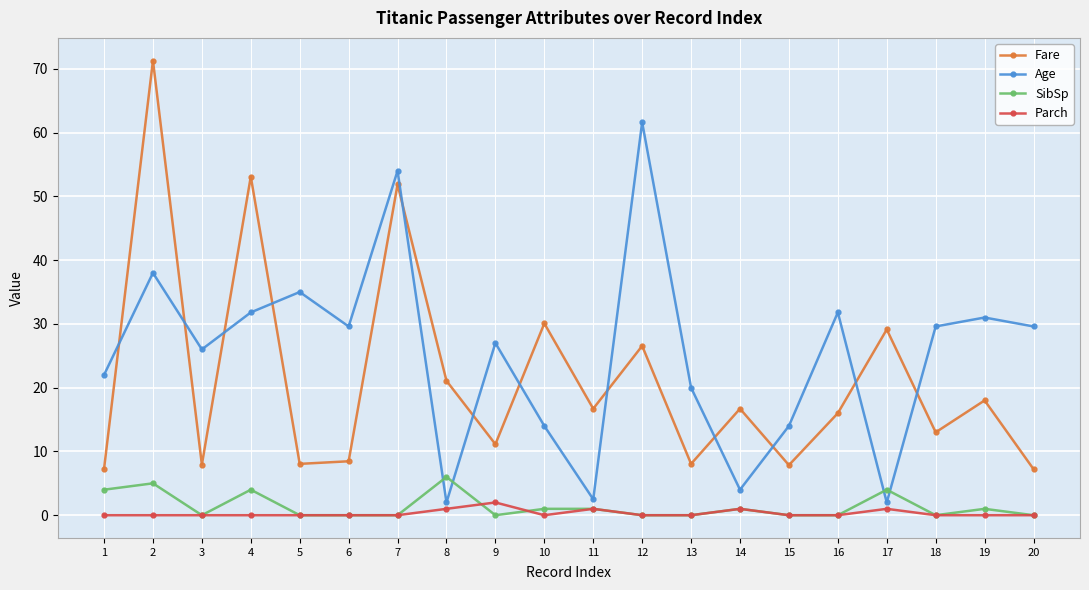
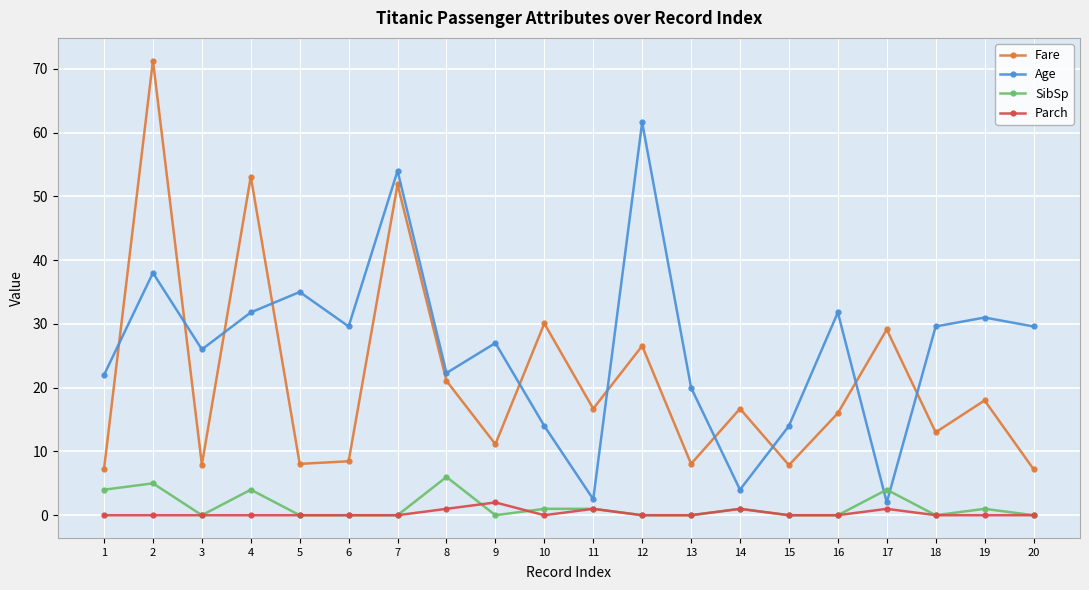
Age, 8: 2 -> 22
